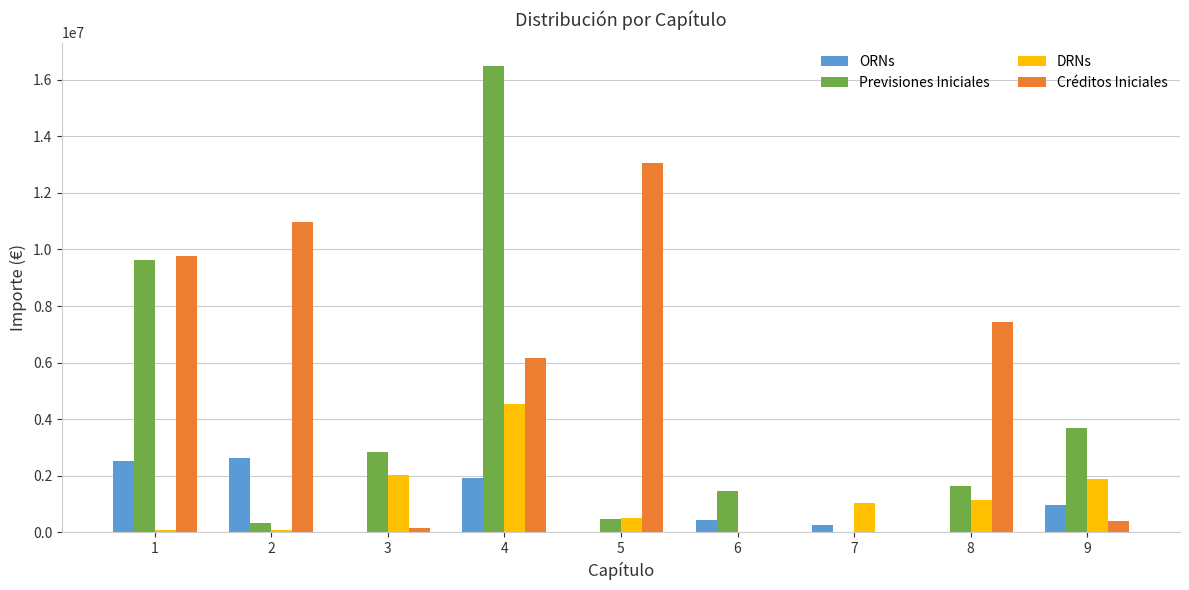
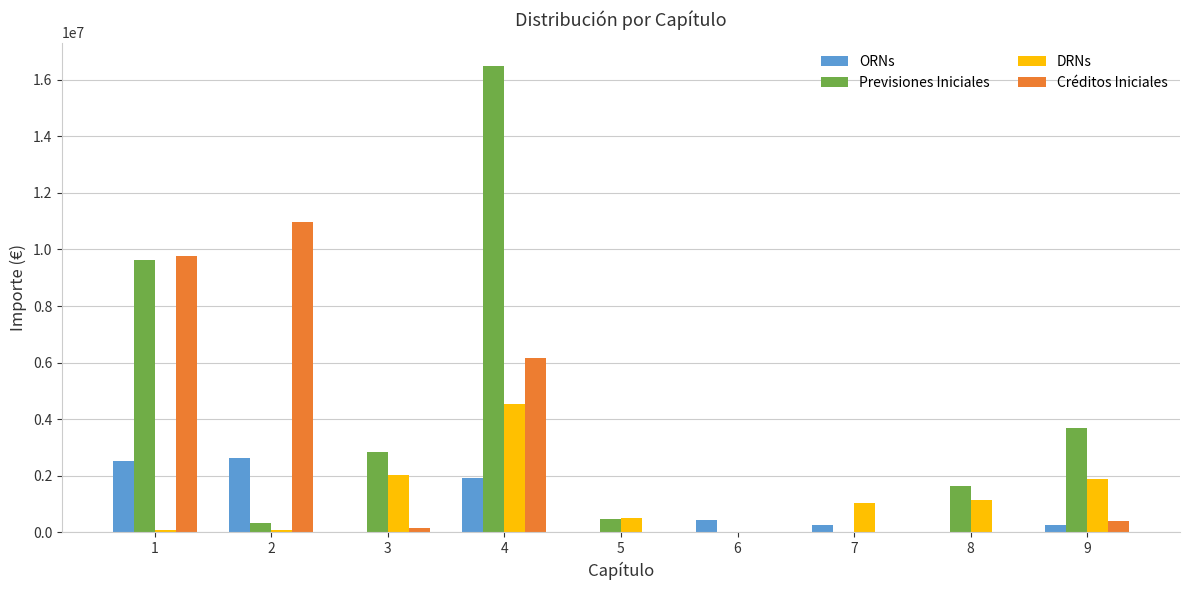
Créditos Iniciales, 5: 13000000 -> 0
Previsiones Iniciales, 6: 1500000 -> 0
Créditos Iniciales, 8: 7500000 -> 0
ORNs, 9: 1000000 -> 200000
